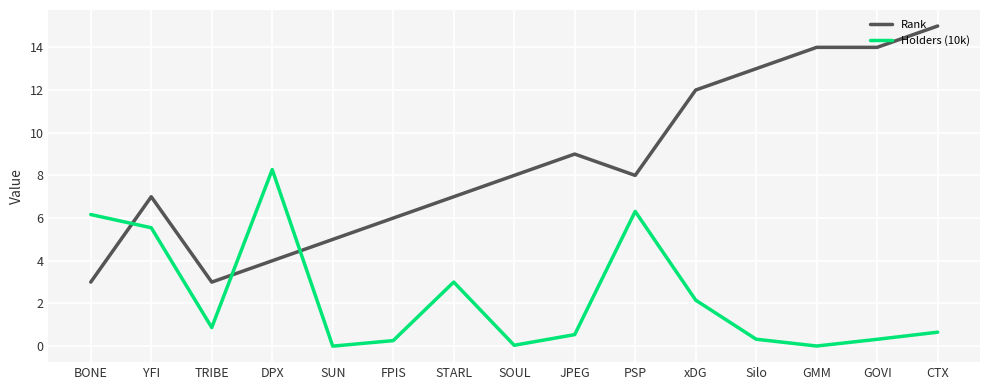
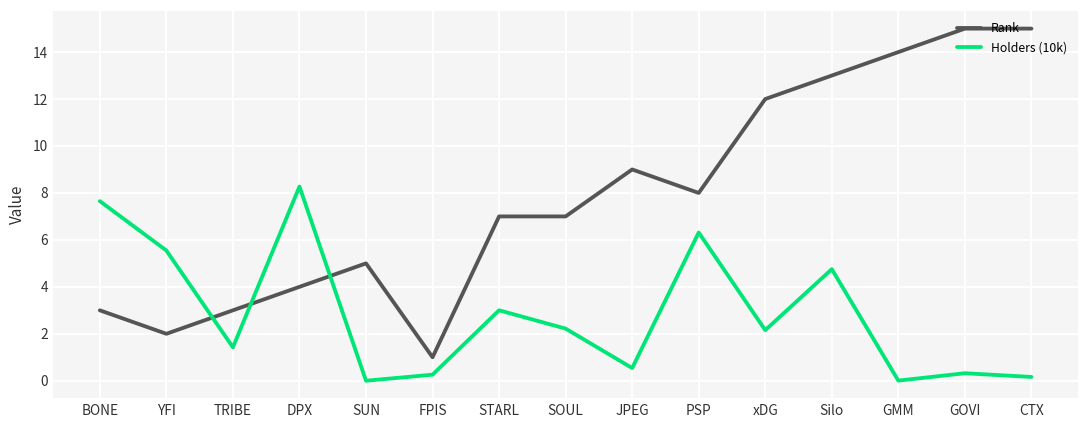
Holders (10k), BONE: 6.2 -> 7.7
Rank, YFI: 7 -> 2
Holders (10k), TRIBE: 0.9 -> 1.4
Rank, FPIS: 6 -> 1
Rank, SOUL: 8 -> 7
Holders (10k), SOUL: 0.0 -> 2.2
Holders (10k), Silo: 0.3 -> 4.8
Rank, GOVI: 14 -> 15
Holders (10k), CTX: 0.7 -> 0.2
